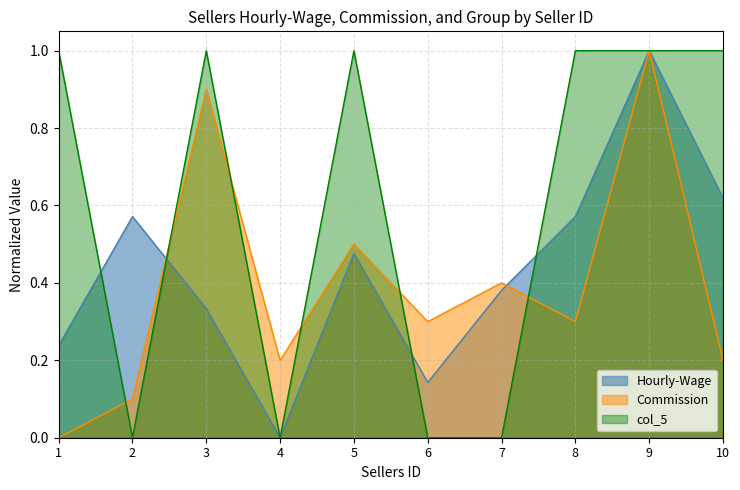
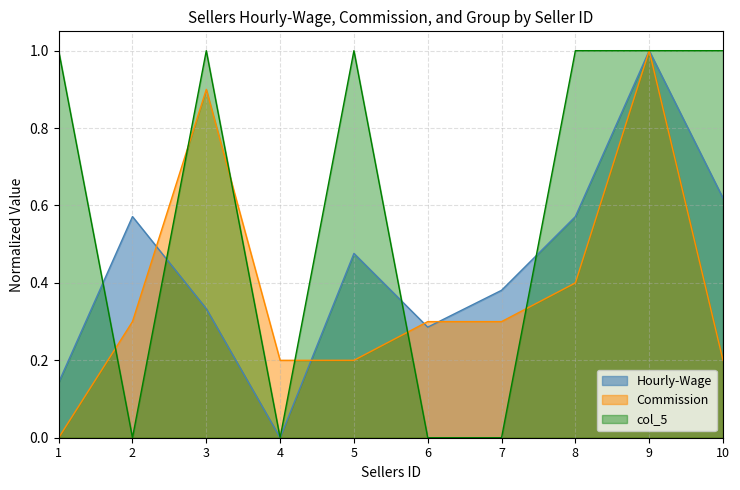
Hourly-Wage, 1: 0.24 -> 0.14
Commission, 2: 0.10 -> 0.30
Commission, 5: 0.50 -> 0.20
Hourly-Wage, 6: 0.14 -> 0.29
Commission, 7: 0.40 -> 0.30
Commission, 8: 0.30 -> 0.40
